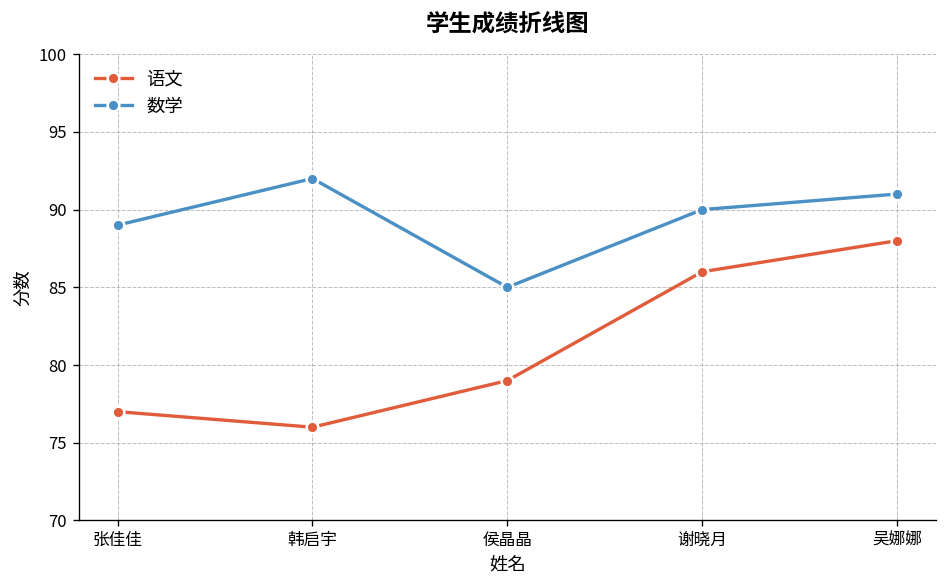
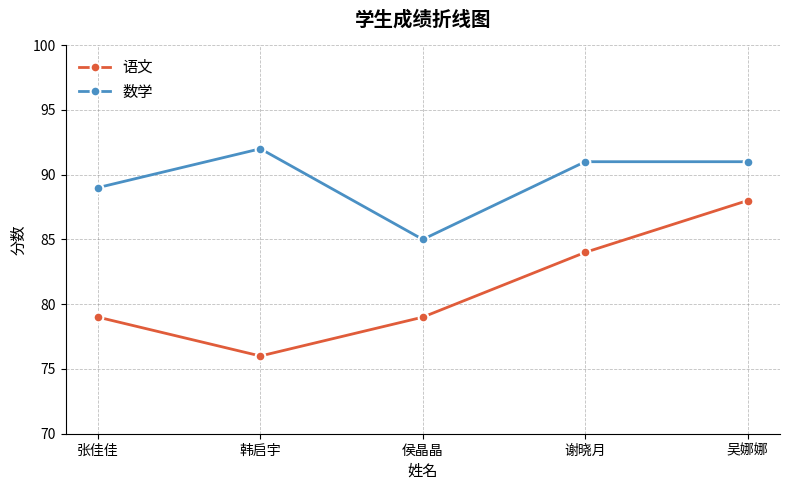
语文, 张佳佳: 77 -> 79
语文, 谢晓月: 86 -> 84
数学, 谢晓月: 90 -> 91
